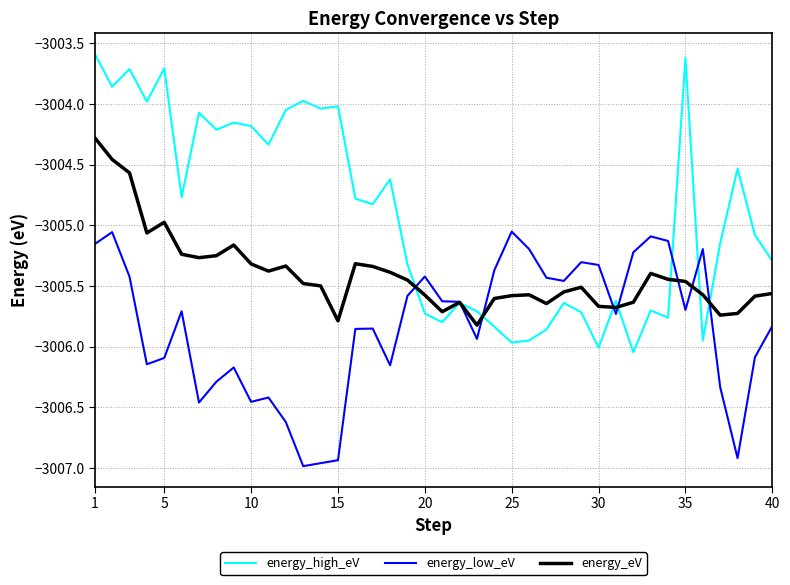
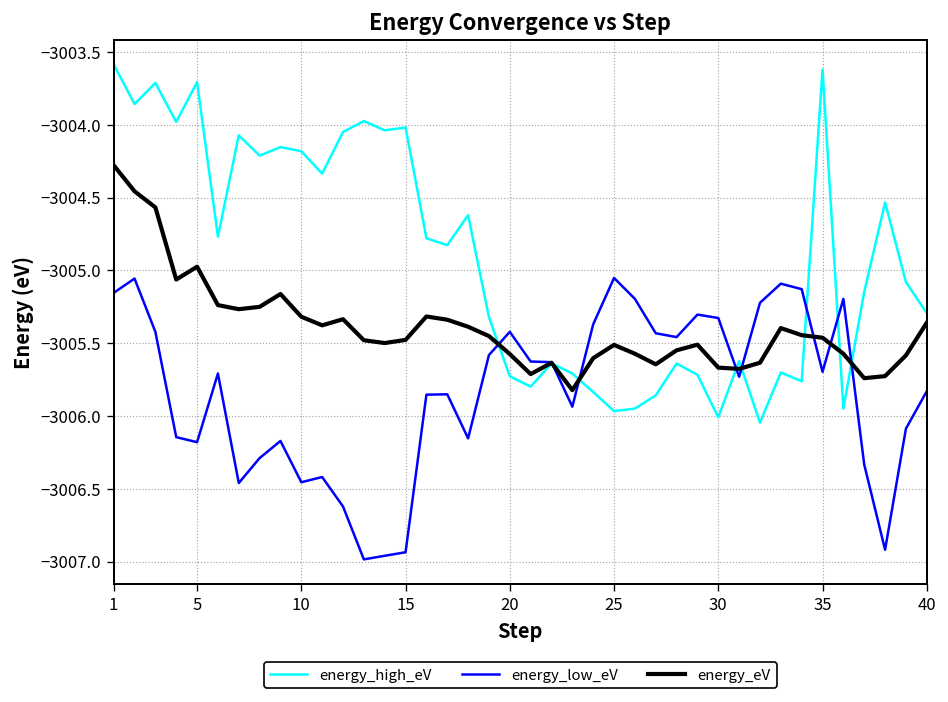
energy_low_eV, 5: -3006.09 -> -3006.18
energy_eV, 15: -3005.79 -> -3005.48
energy_eV, 25: -3005.58 -> -3005.51
energy_eV, 40: -3005.56 -> -3005.36
